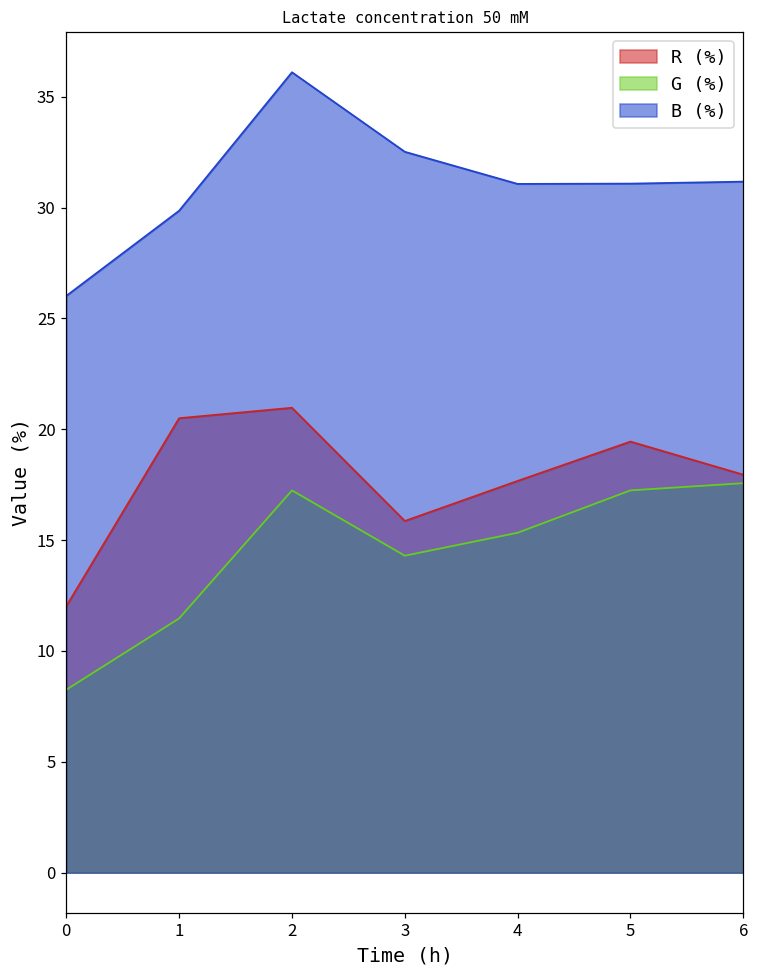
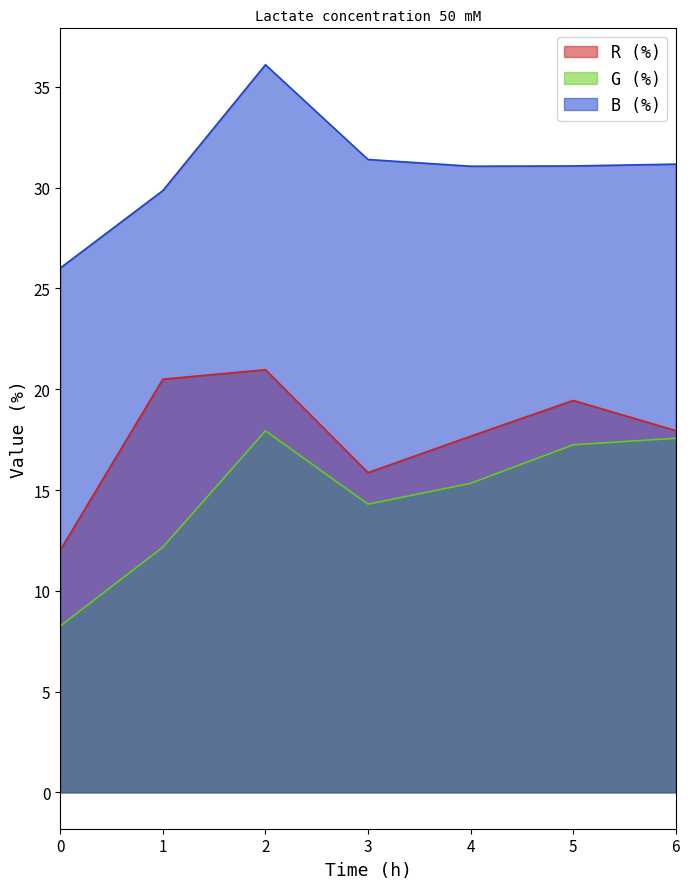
G (%), 1: 11.5 -> 12.2
G (%), 2: 17.2 -> 17.9
B (%), 3: 32.5 -> 31.4
